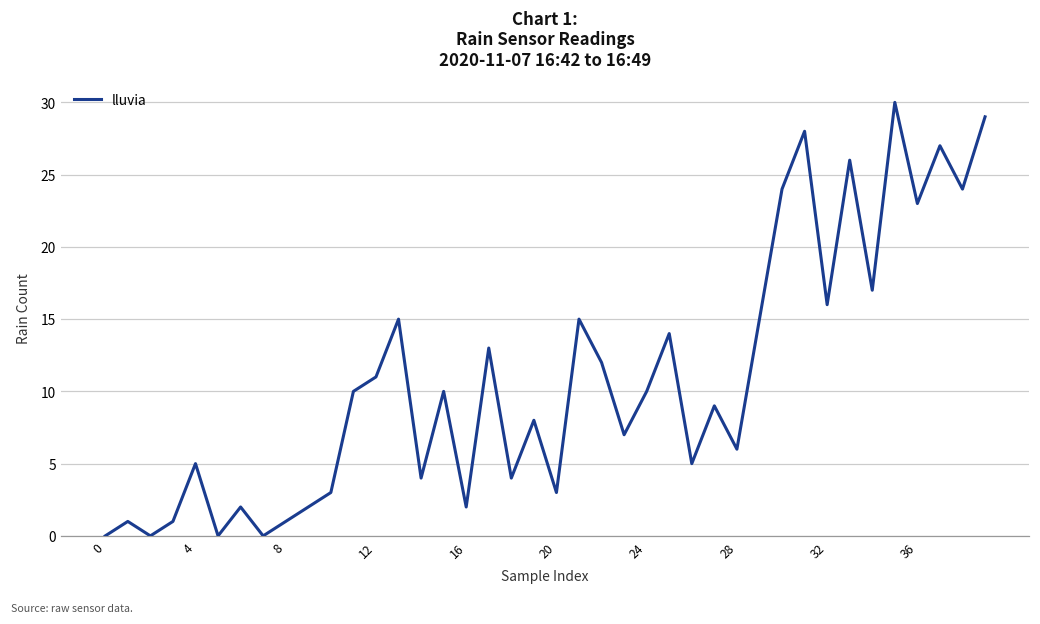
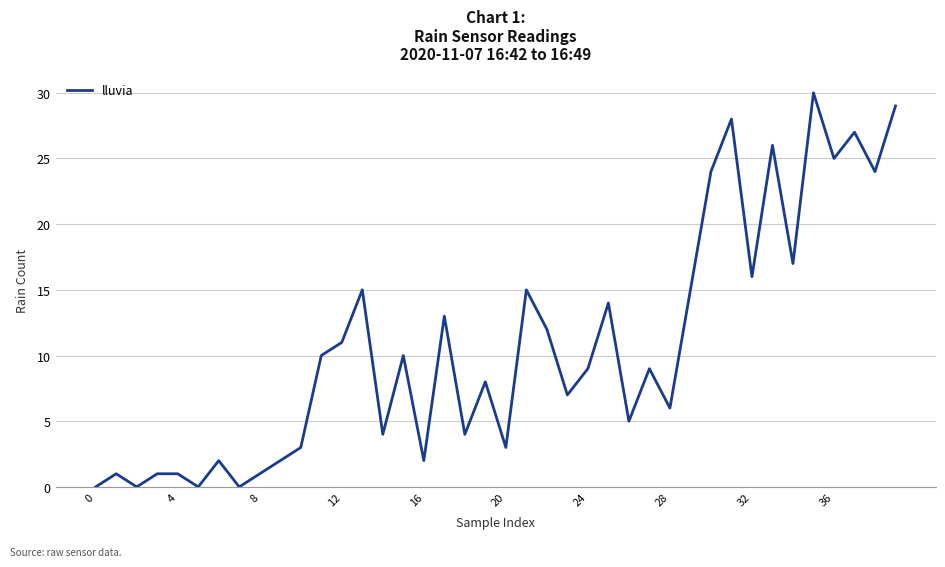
4: 5 -> 1
24: 10 -> 9
36: 23 -> 25
